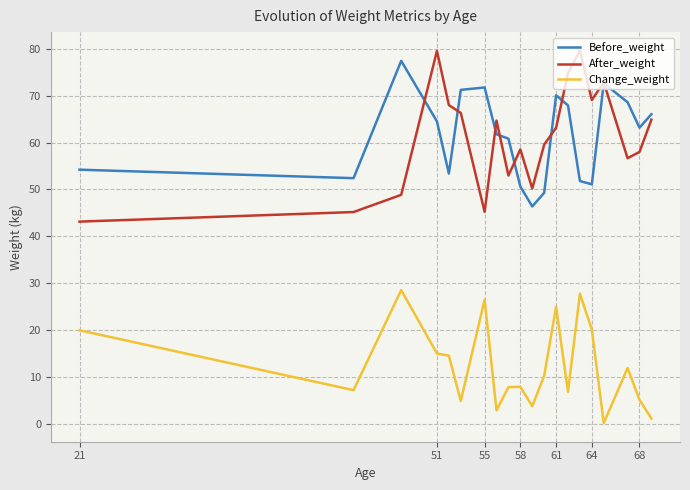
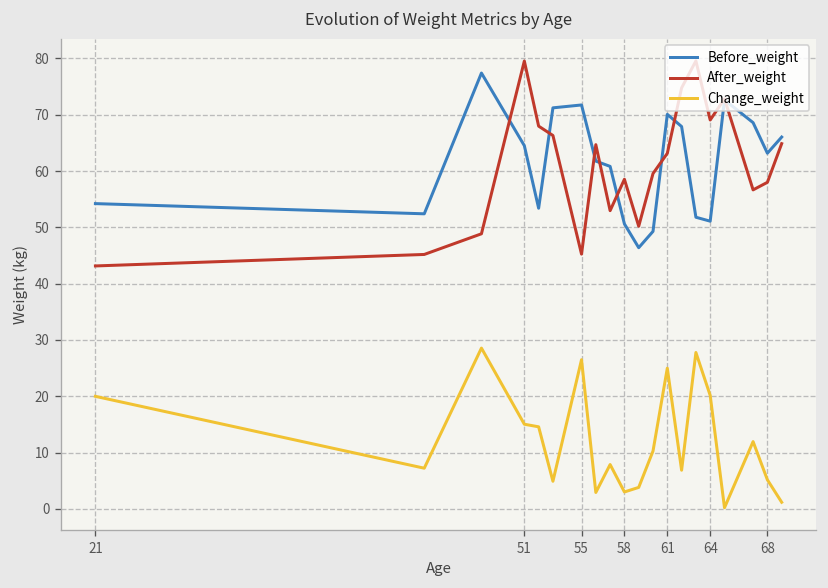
Change_weight, 58: 8 -> 3
